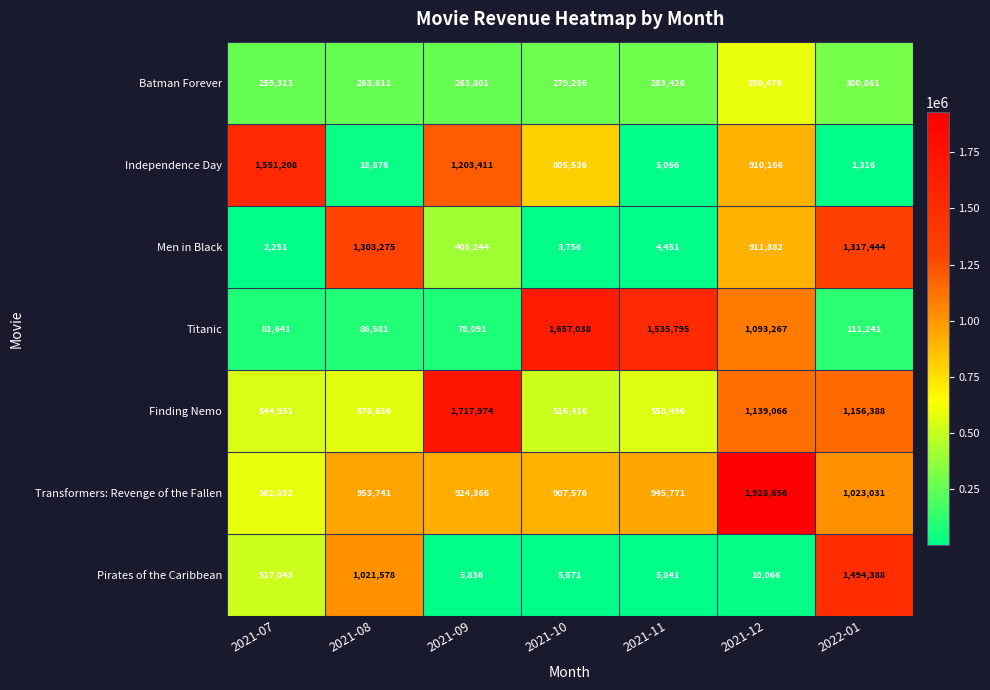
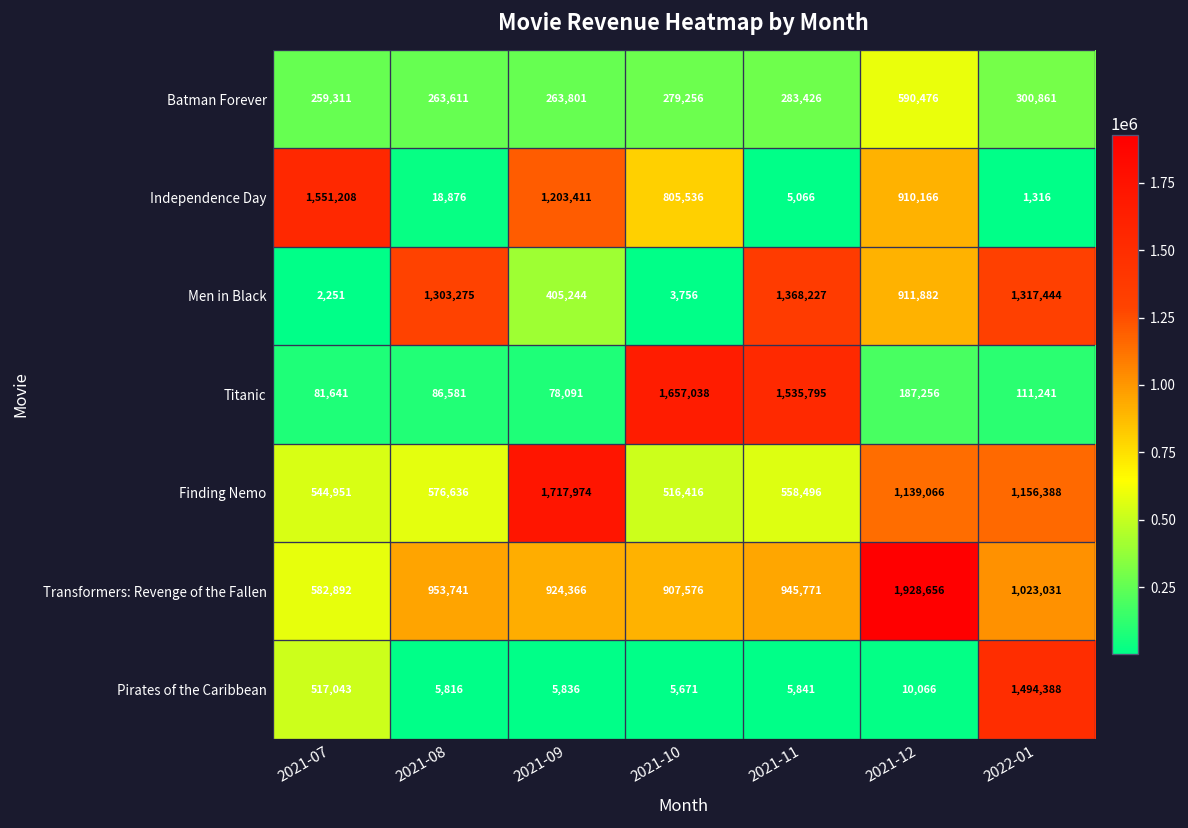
Men in Black, 2021-11: 4,451 -> 1,368,227
Titanic, 2021-12: 1,093,267 -> 187,256
Pirates of the Caribbean, 2021-08: 1,021,578 -> 5,816
